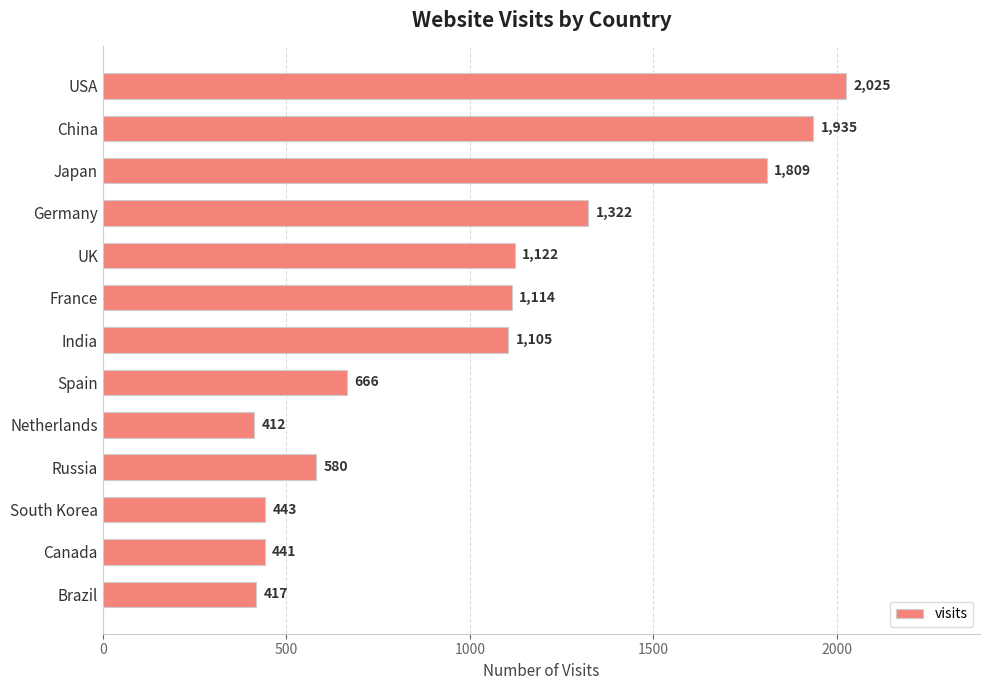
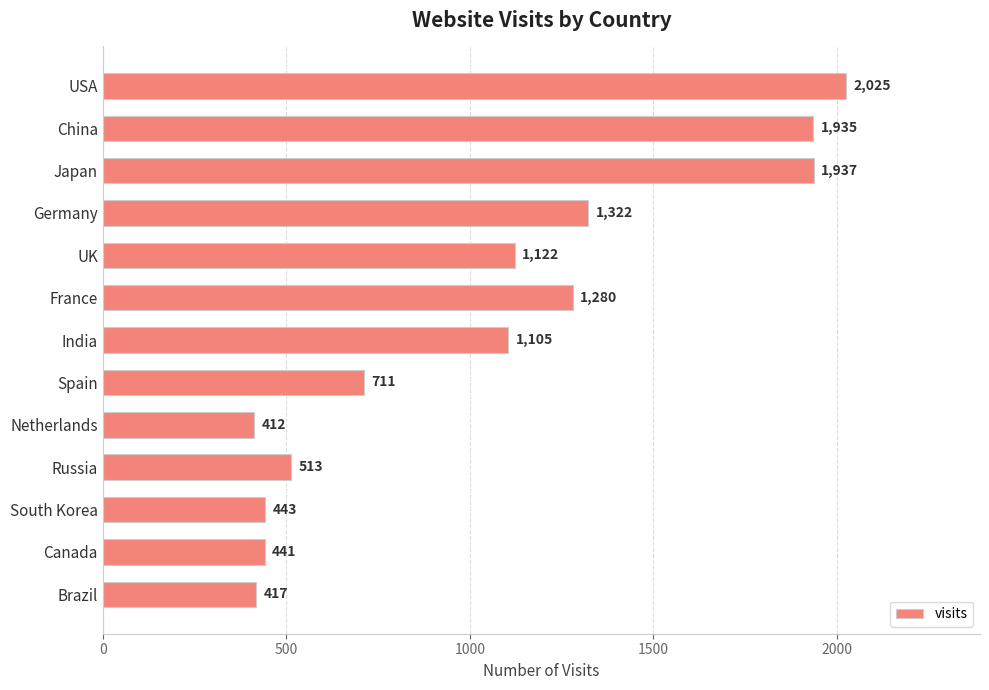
Japan: 1,809 -> 1,937
France: 1,114 -> 1,280
Spain: 666 -> 711
Russia: 580 -> 513
